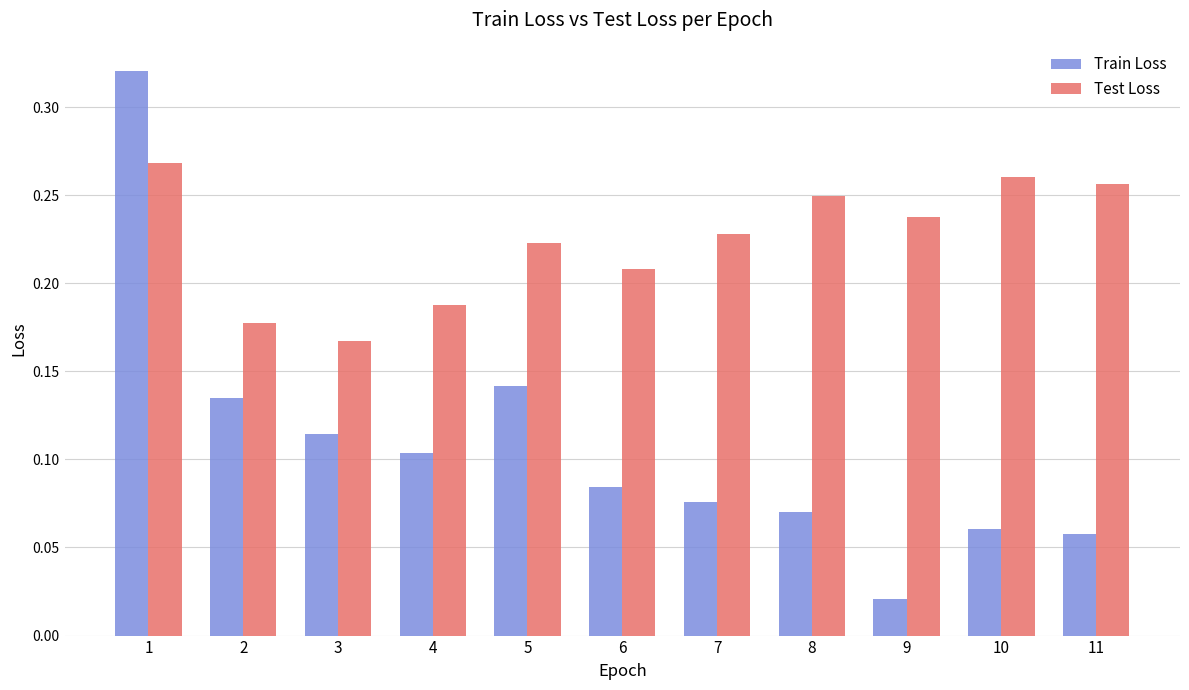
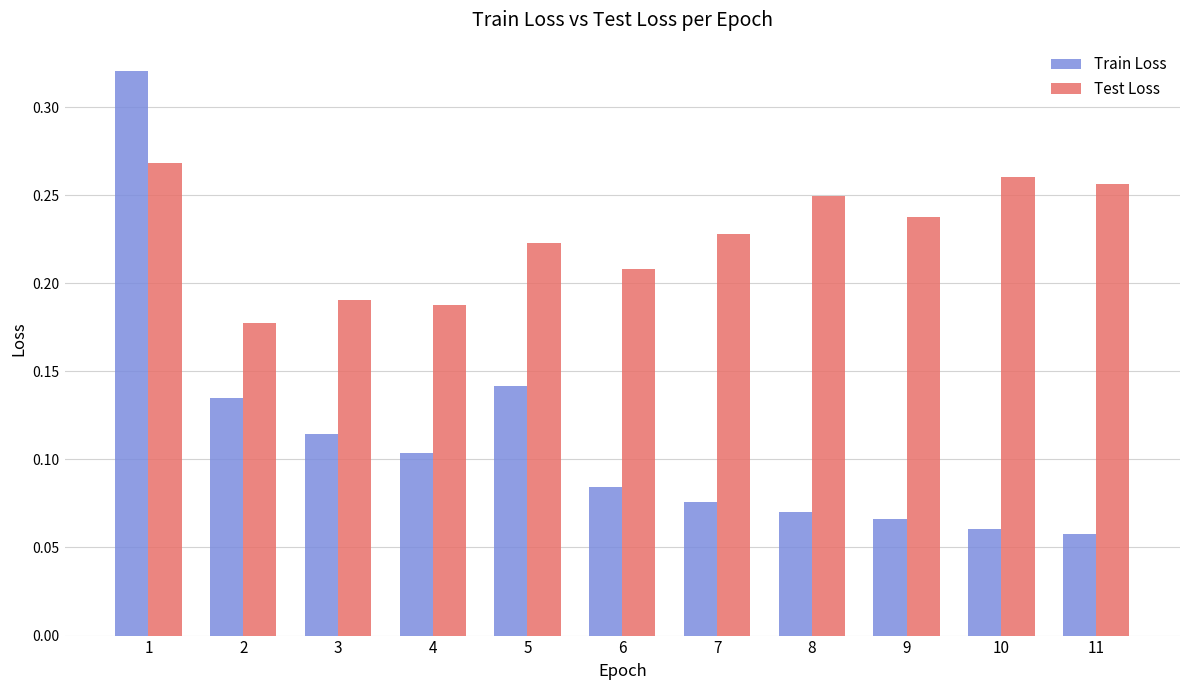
Test Loss, 3: 0.167 -> 0.190
Train Loss, 9: 0.021 -> 0.066
